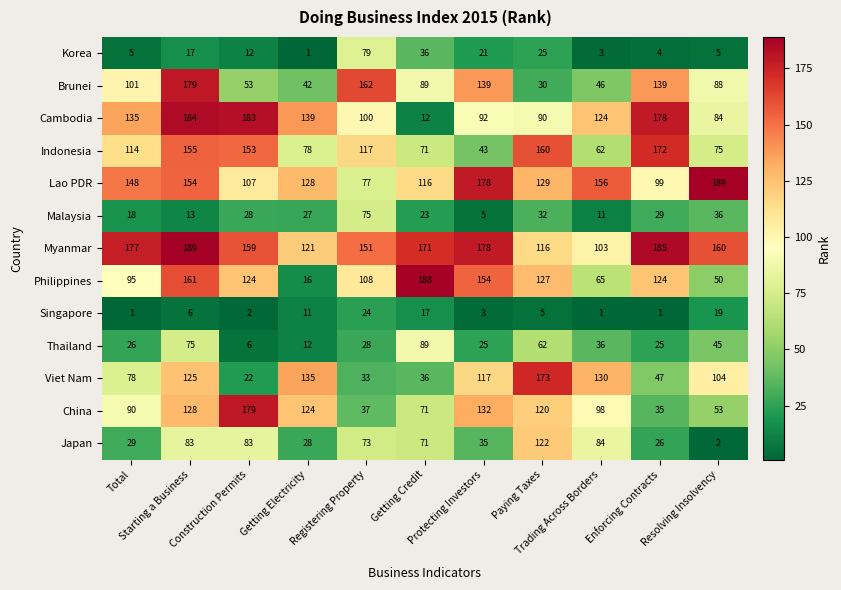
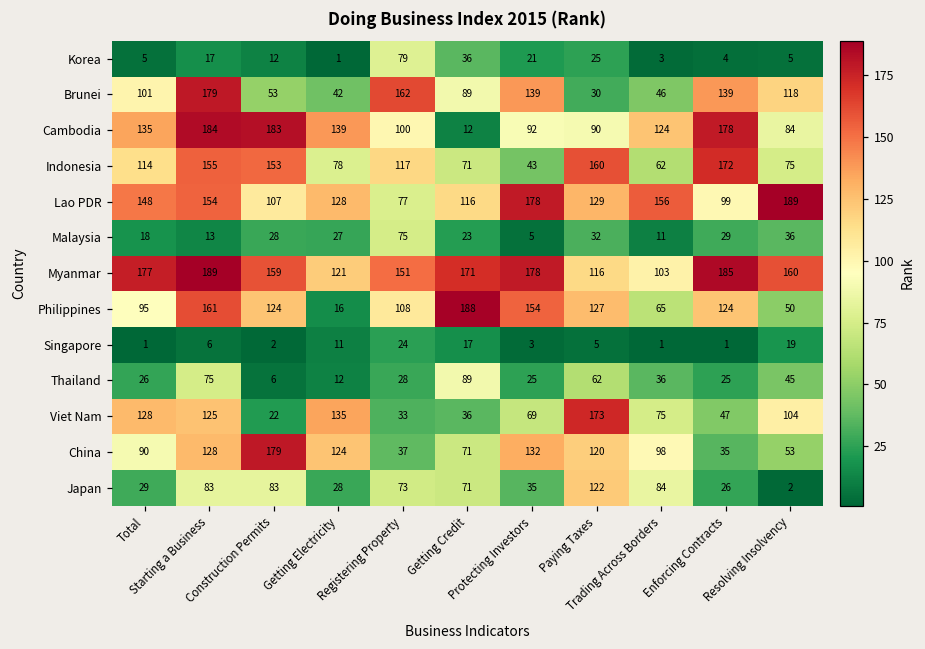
Brunei, Resolving Insolvency: 88 -> 118
Viet Nam, Total: 78 -> 128
Viet Nam, Protecting Investors: 117 -> 69
Viet Nam, Trading Across Borders: 130 -> 75
